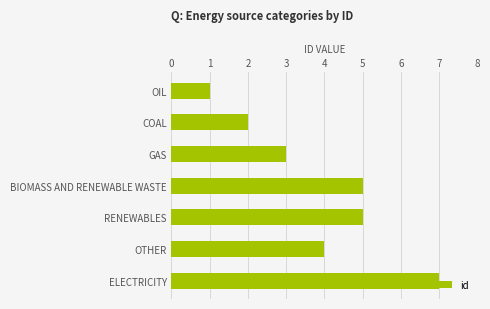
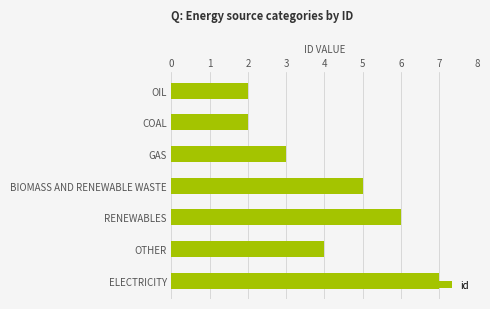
OIL: 1 -> 2
RENEWABLES: 5 -> 6
